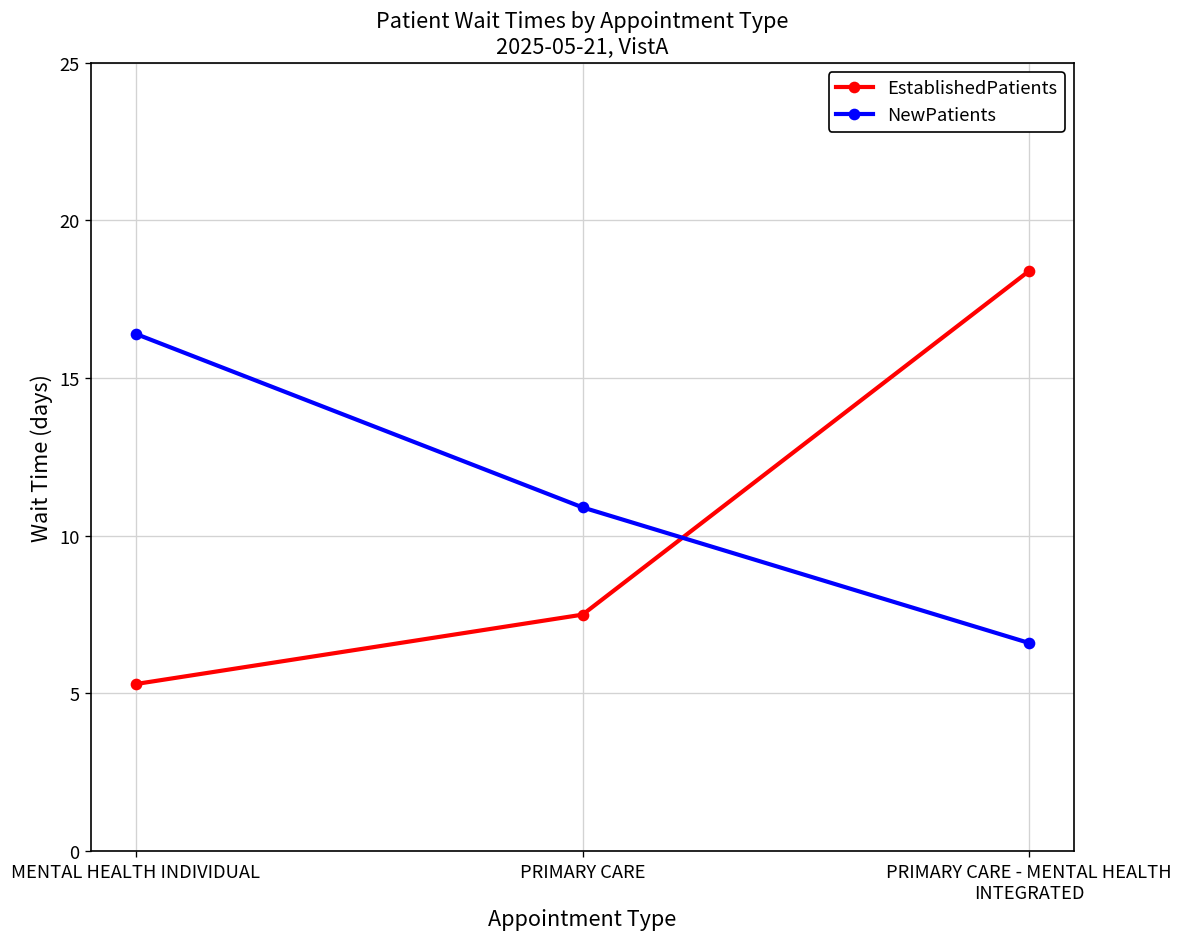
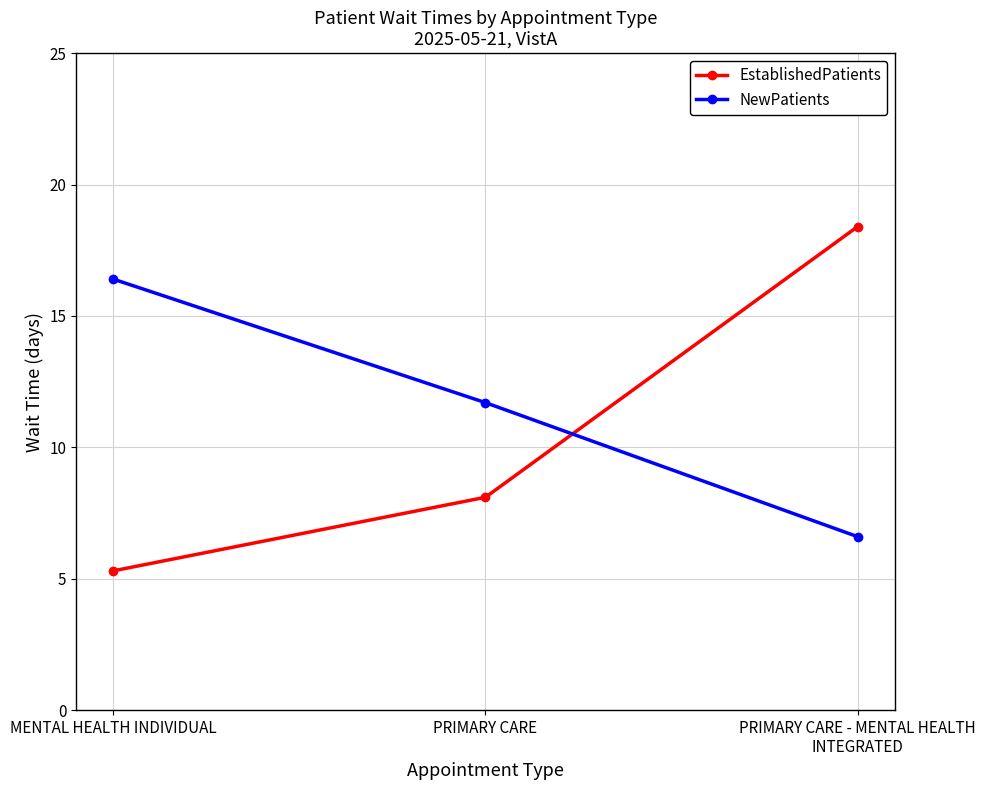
EstablishedPatients, PRIMARY CARE: 7.5 -> 8.1
NewPatients, PRIMARY CARE: 10.9 -> 11.7
